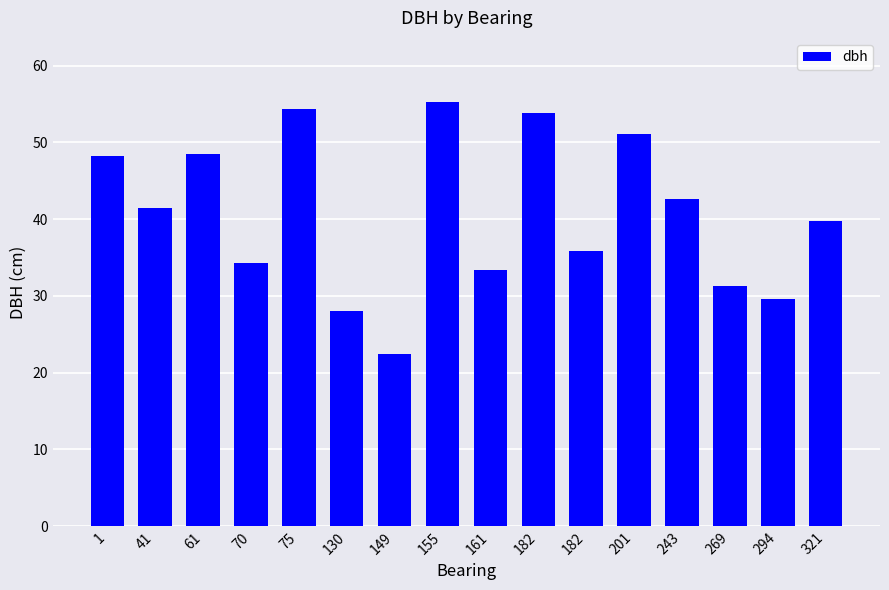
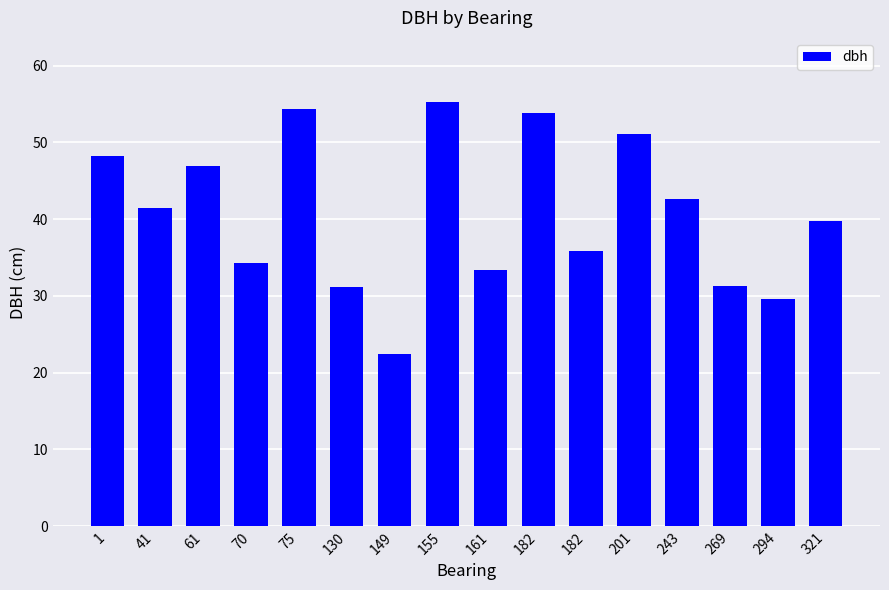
61: 49 -> 47
130: 28 -> 31
